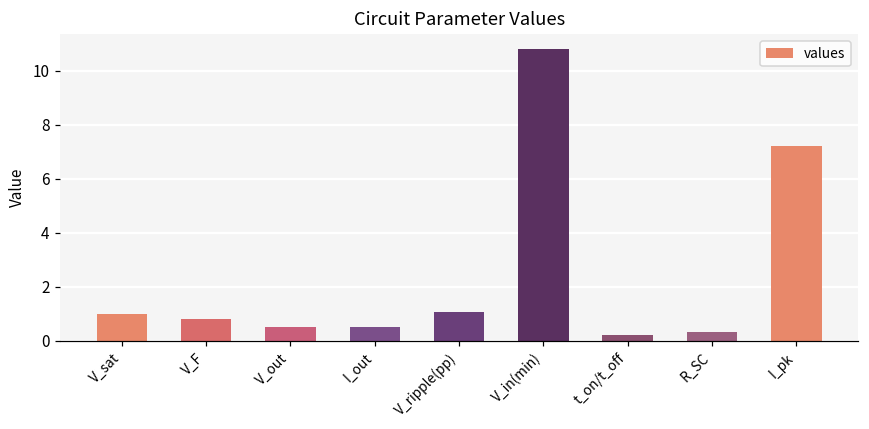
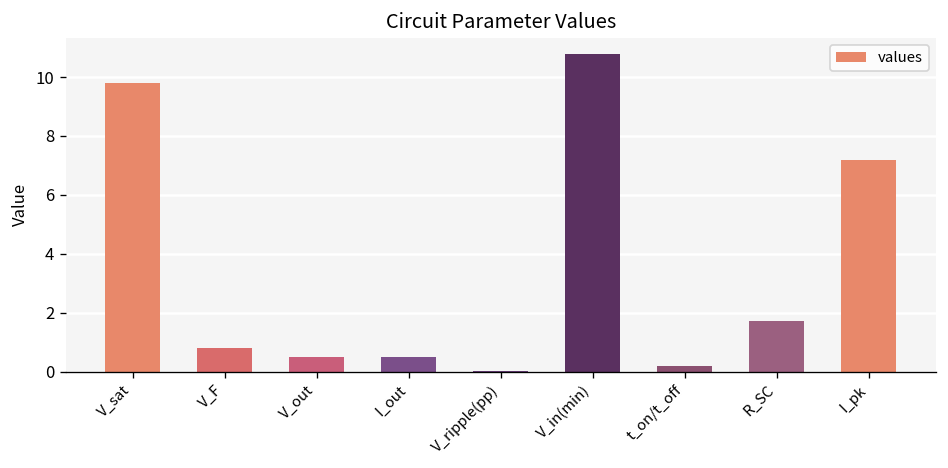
V_sat: 1.0 -> 9.8
V_ripple(pp): 1.0 -> 0.0
R_SC: 0.3 -> 1.7
